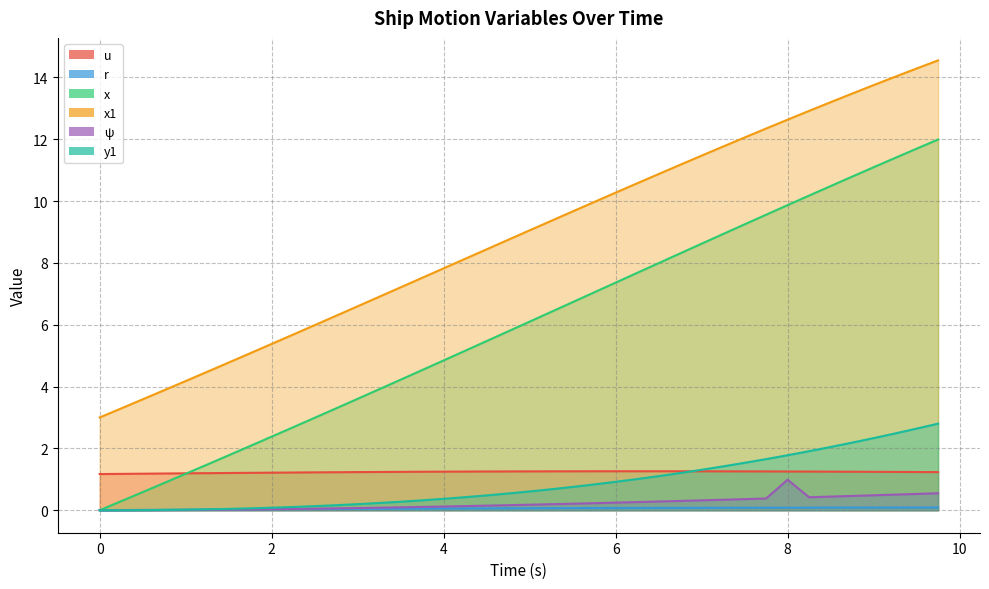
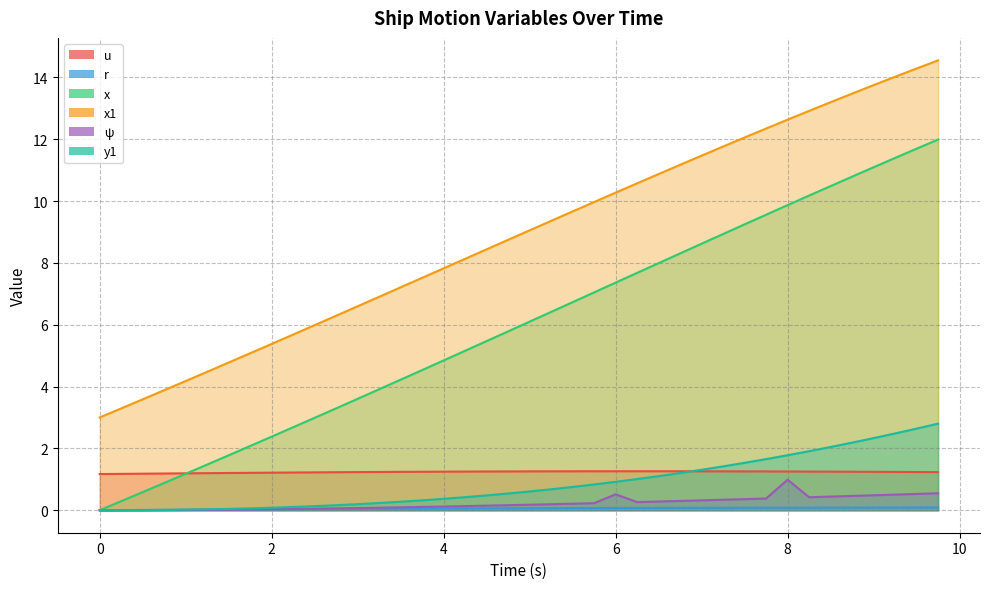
ψ, 6: 0.2 -> 0.5
